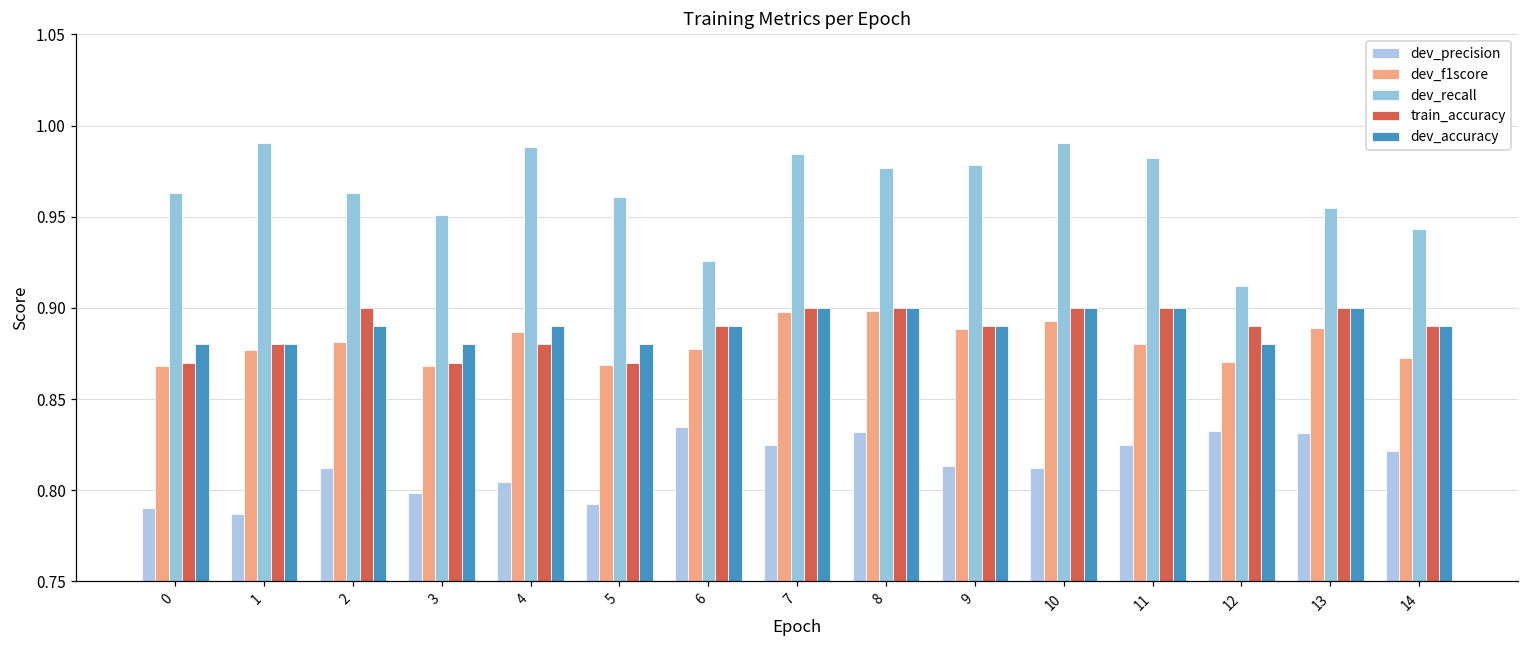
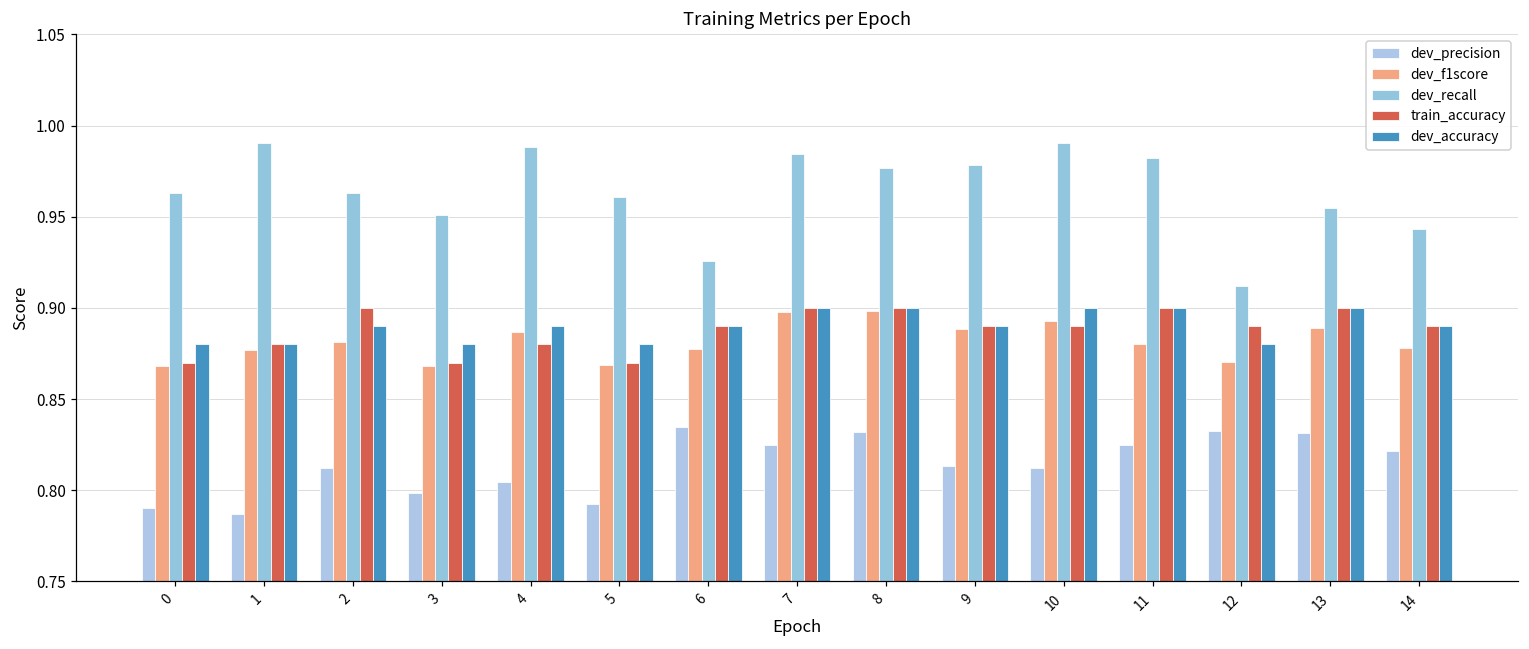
train_accuracy, 10: 0.90 -> 0.89
dev_f1score, 14: 0.872 -> 0.878
